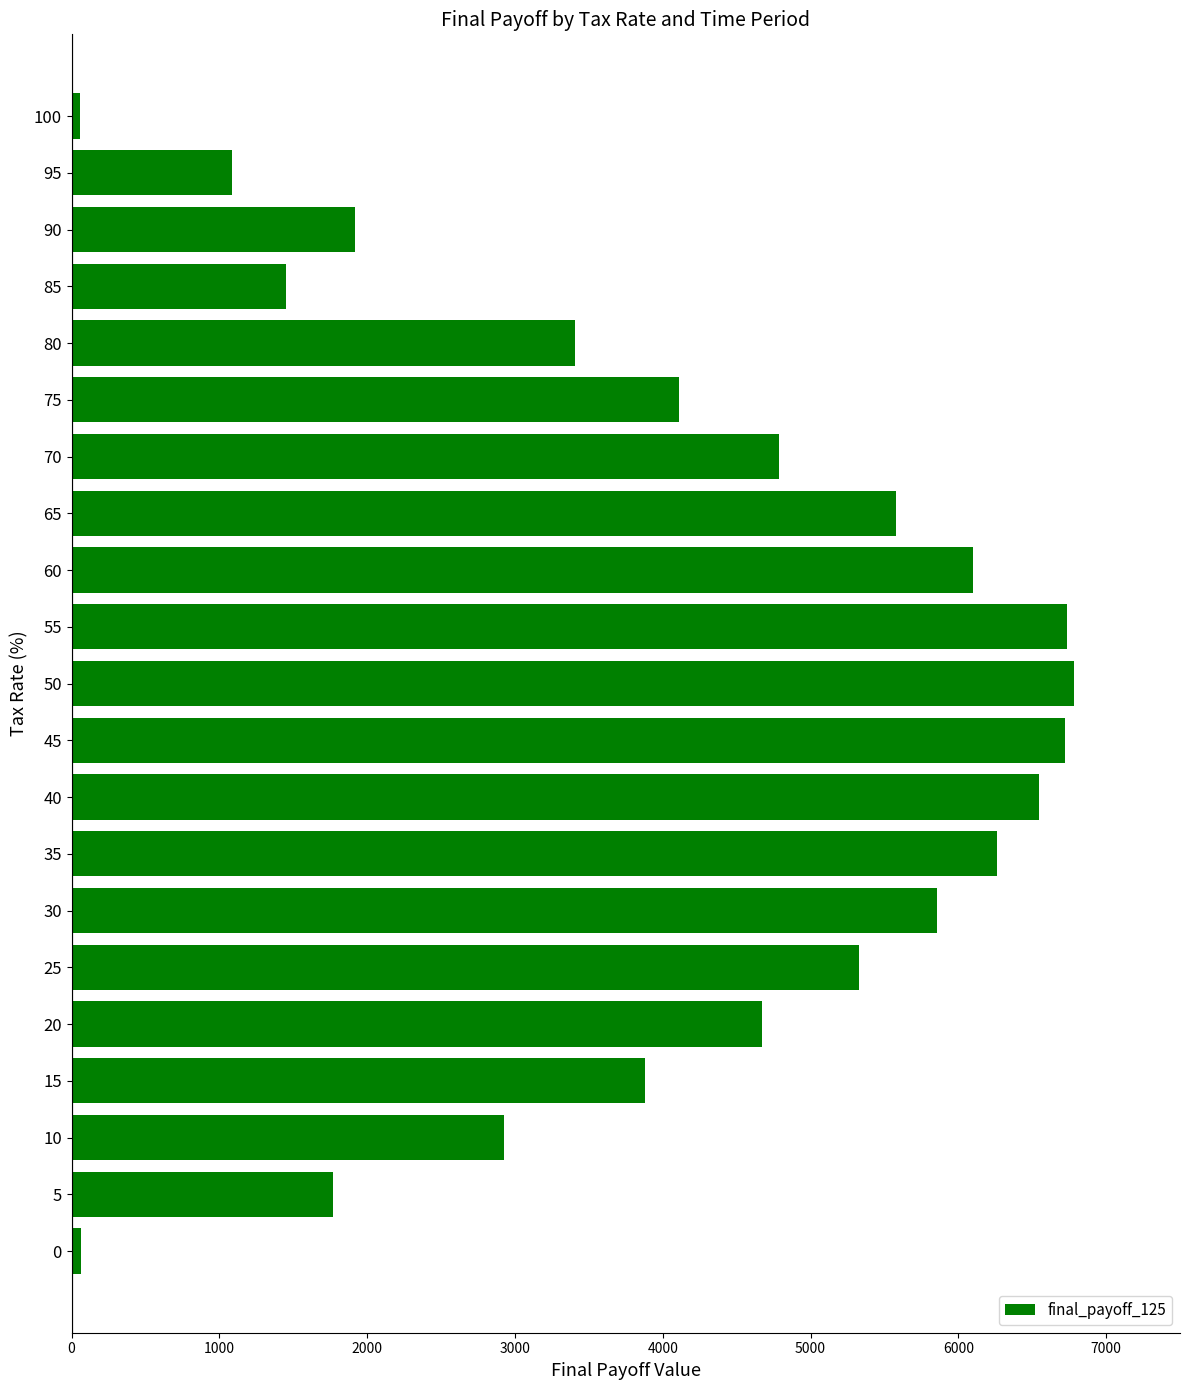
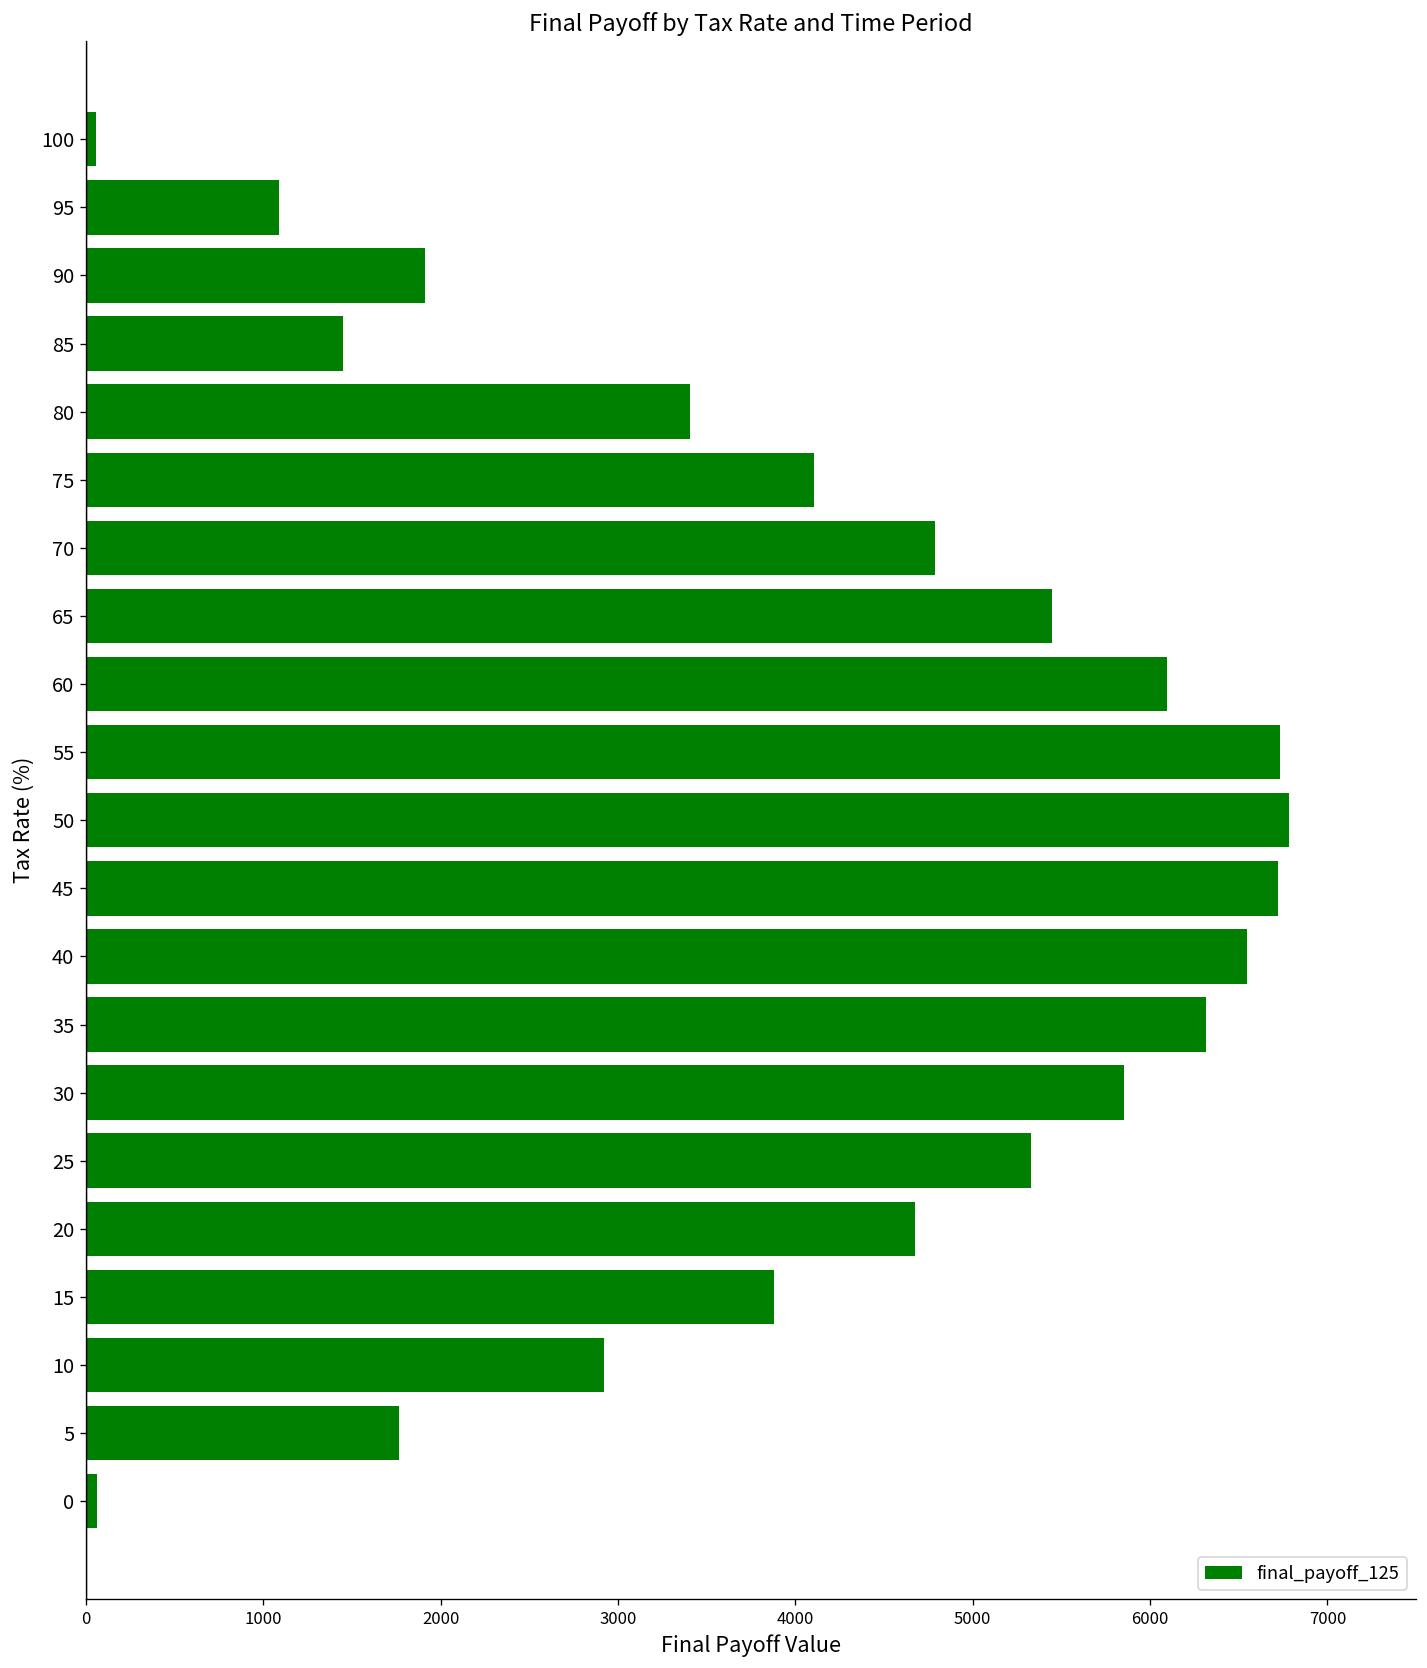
65: 5580 -> 5450
35: 6260 -> 6320
